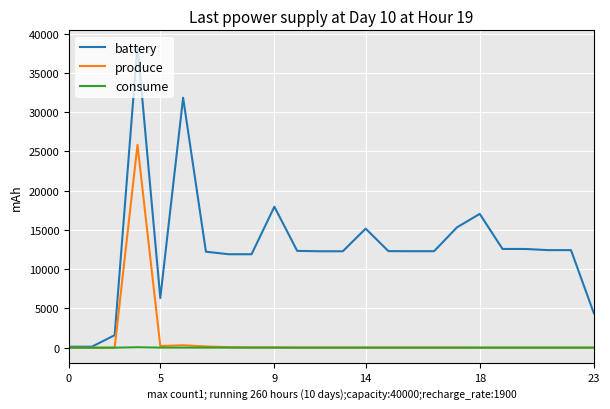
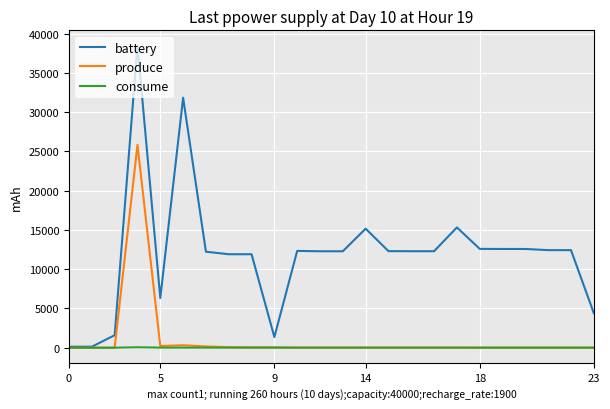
battery, 9: 18000 -> 1000
battery, 18: 17000 -> 13000
